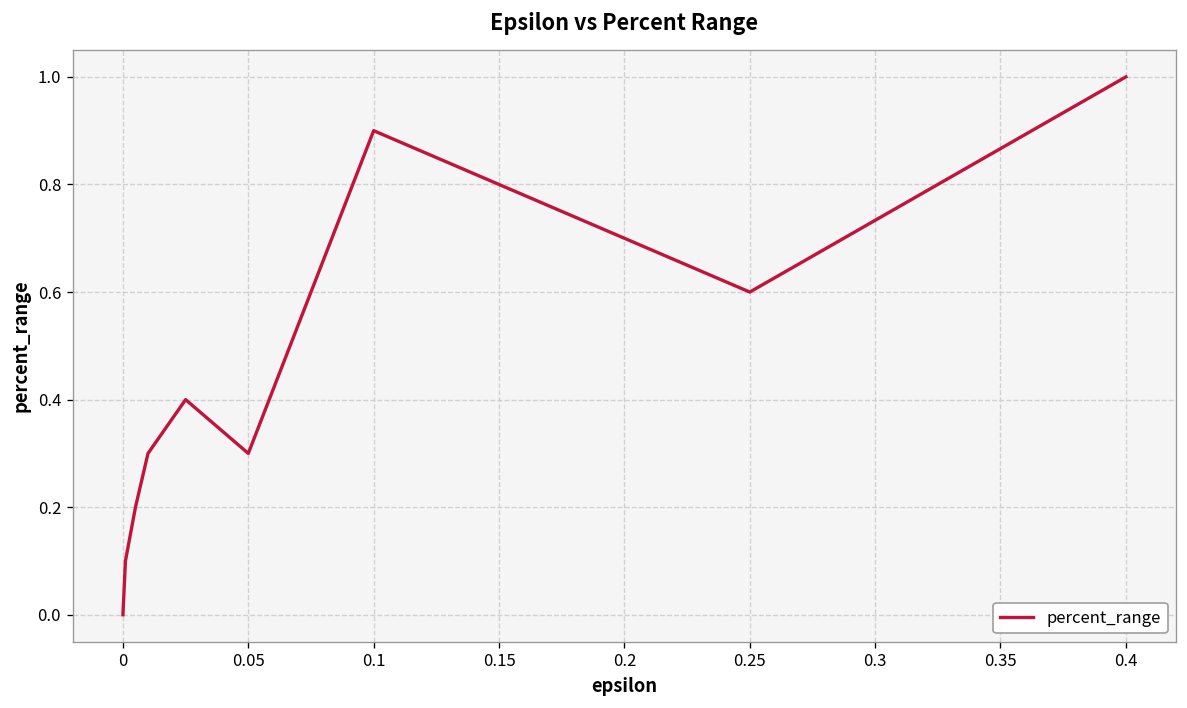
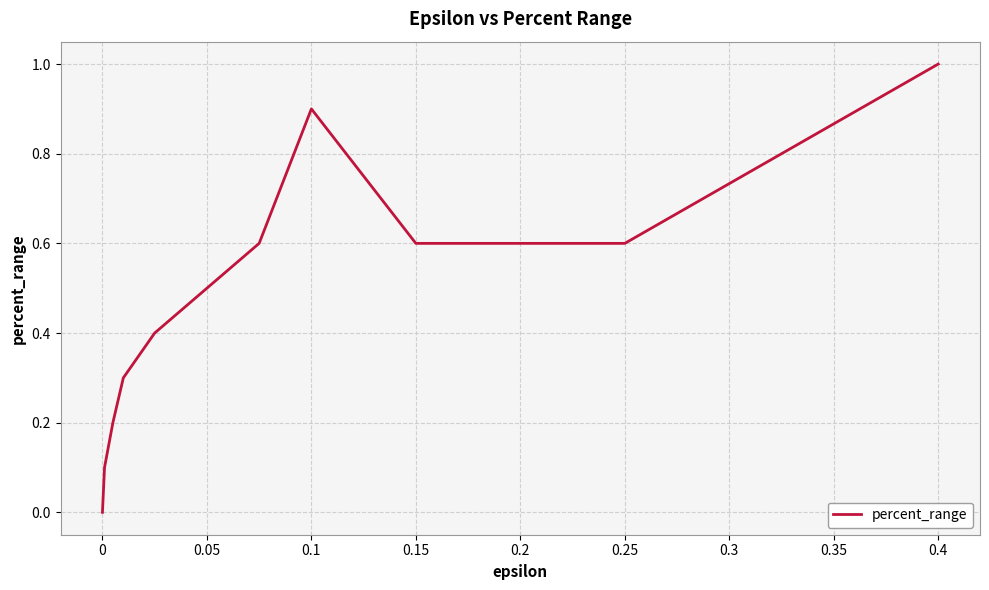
0.05: 0.3 -> 0.5
0.15: 0.8 -> 0.6
